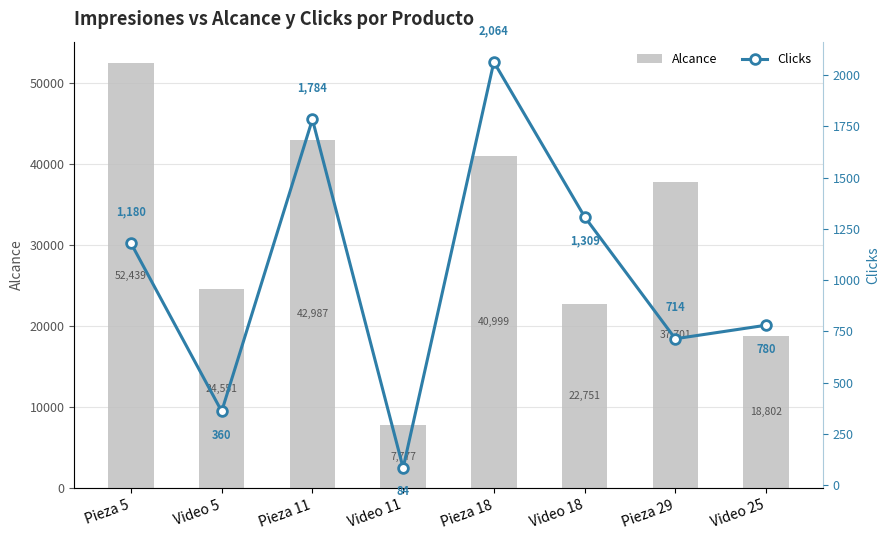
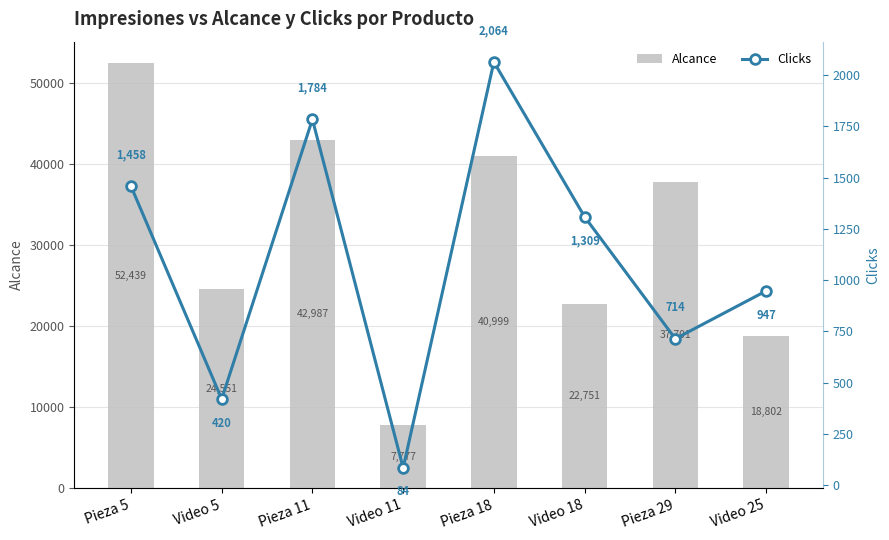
Clicks, Pieza 5: 1,180 -> 1,458
Clicks, Video 5: 360 -> 420
Clicks, Video 25: 780 -> 947
